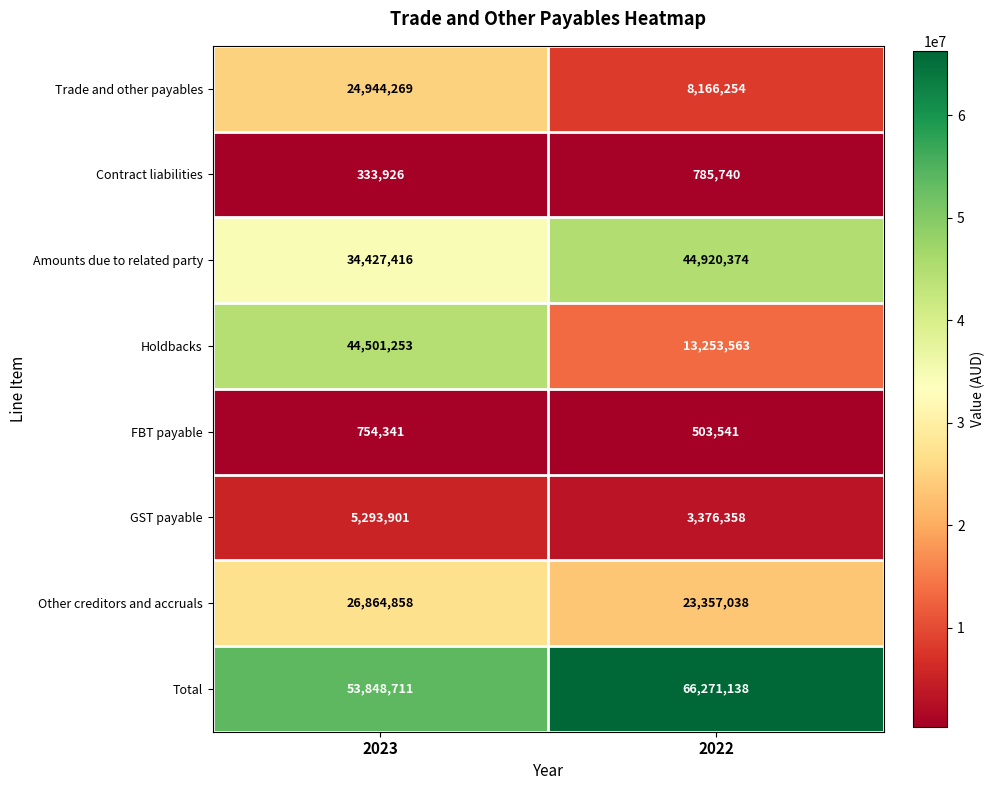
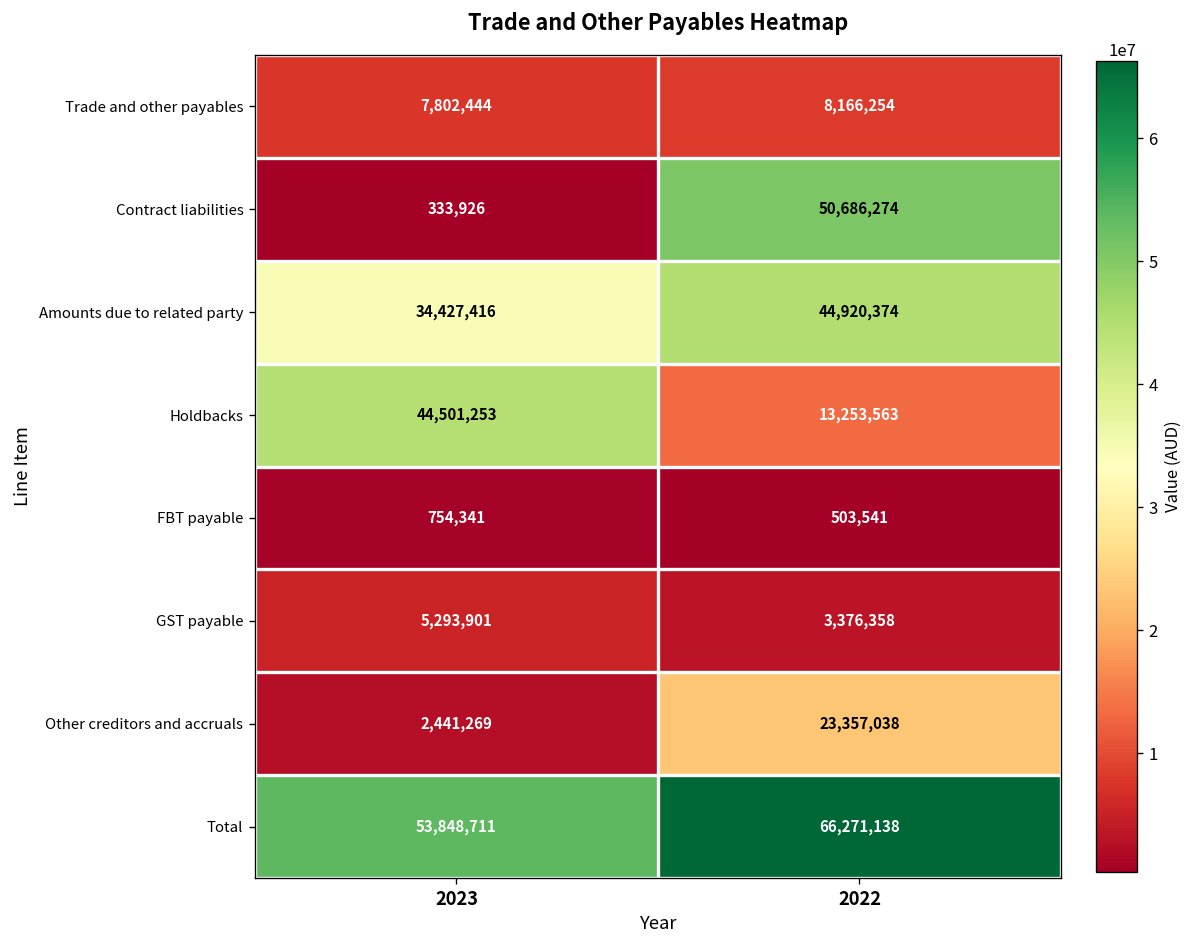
Trade and other payables, 2023: 24,944,269 -> 7,802,444
Contract liabilities, 2022: 785,740 -> 50,686,274
Other creditors and accruals, 2023: 26,864,858 -> 2,441,269
